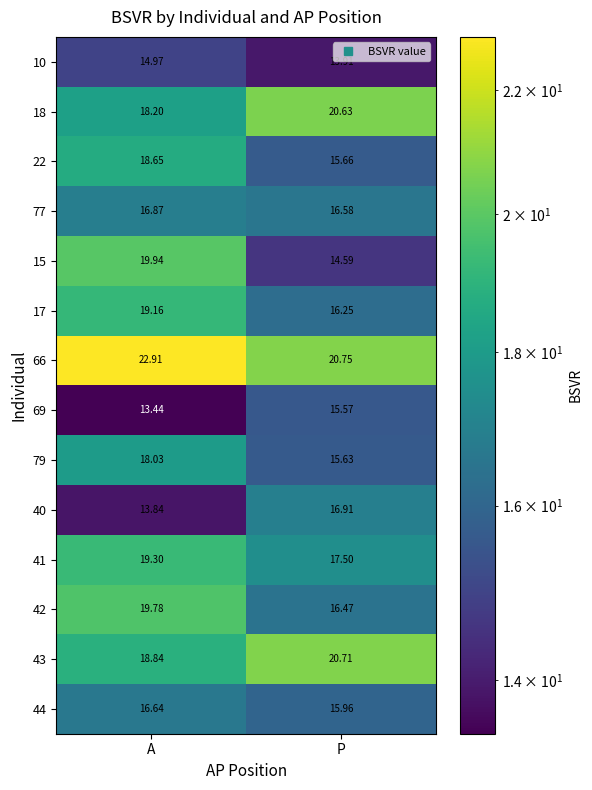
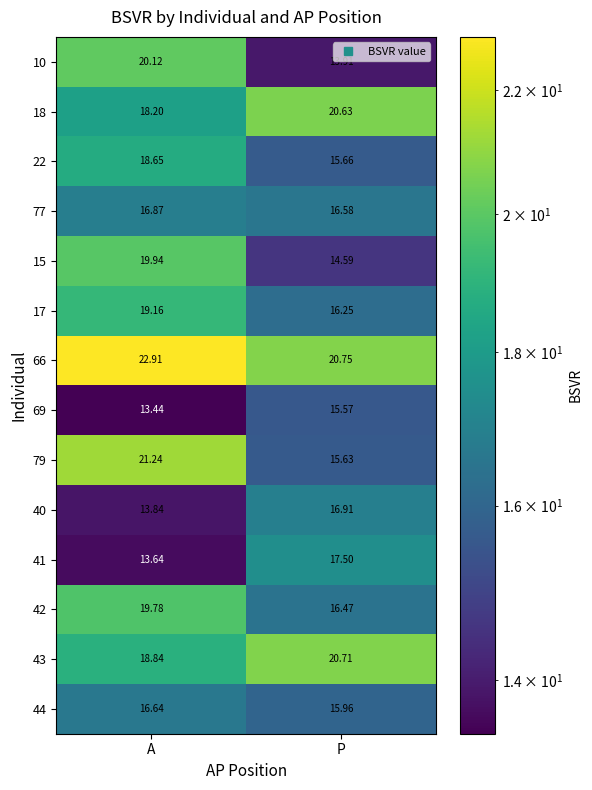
10, A: 14.97 -> 20.12
79, A: 18.03 -> 21.24
41, A: 19.30 -> 13.64
